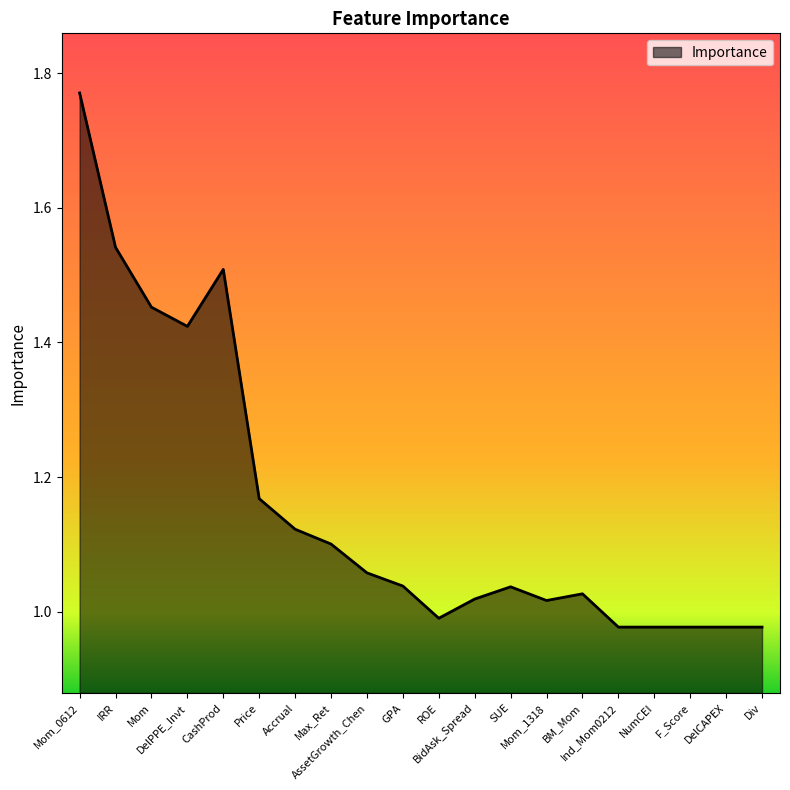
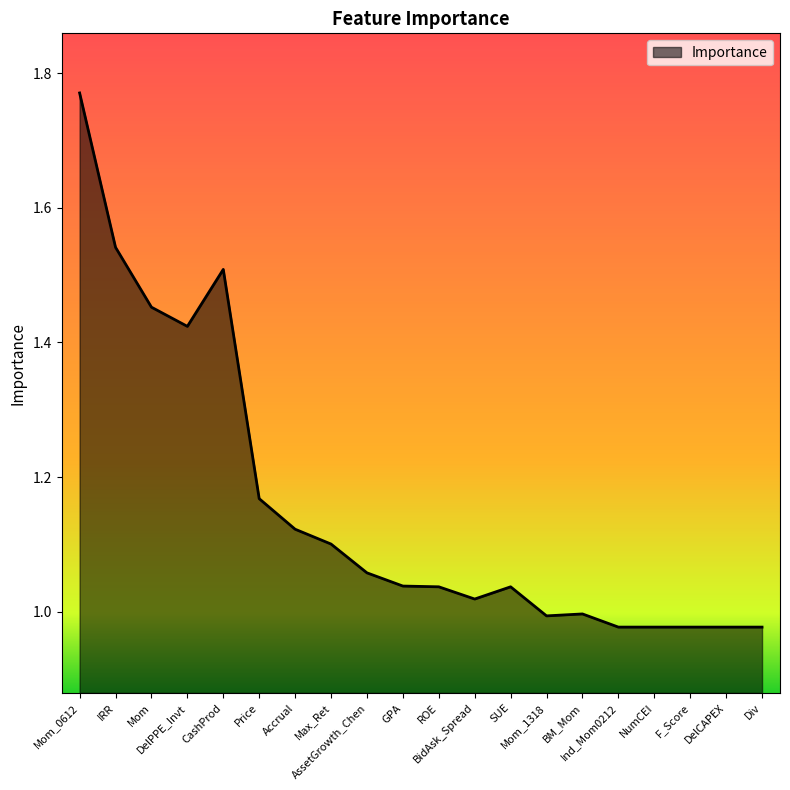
ROE: 0.99 -> 1.04
Mom_1318: 1.02 -> 0.99
BM_Mom: 1.03 -> 1.00
